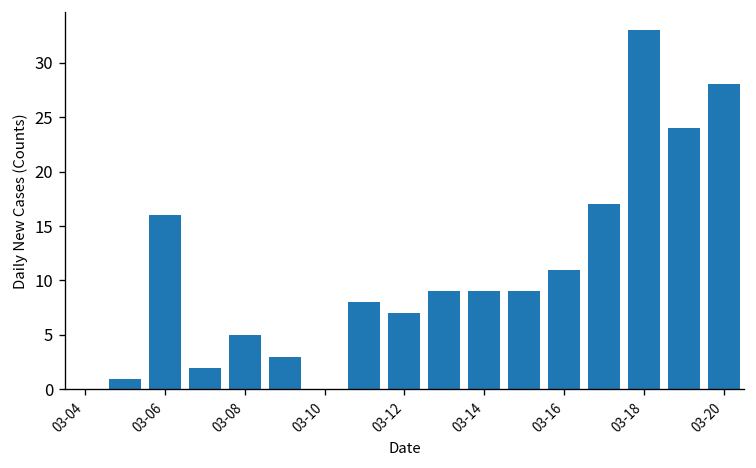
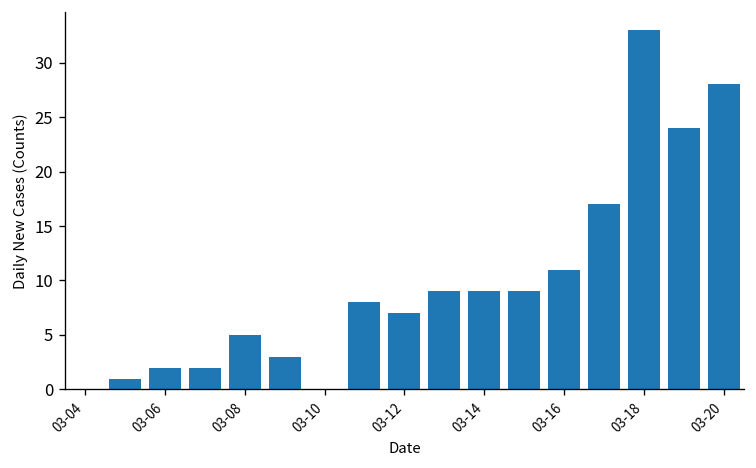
03-06: 16 -> 2
